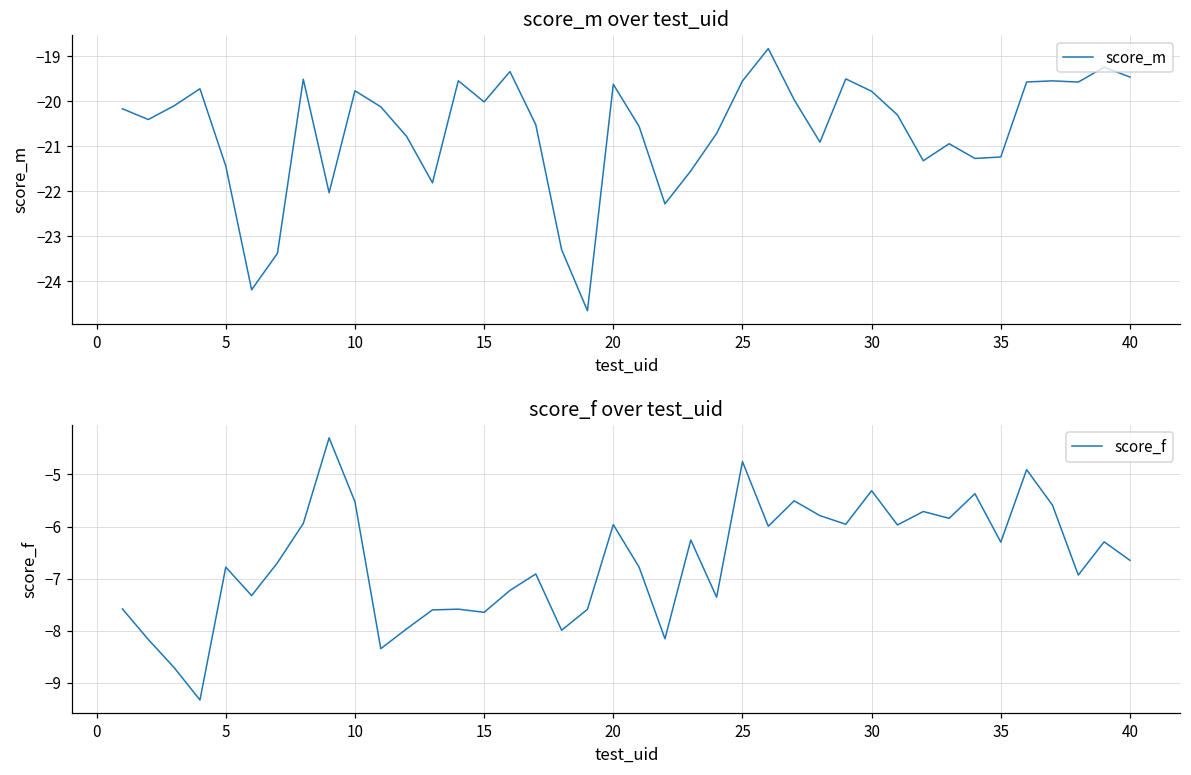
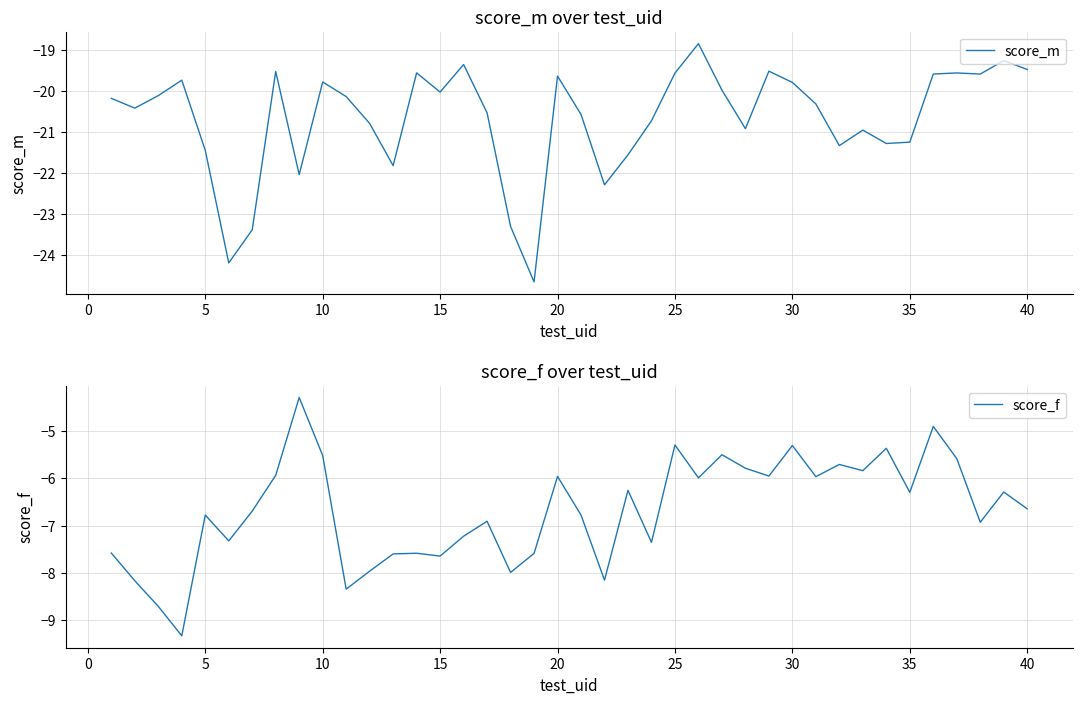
score_f over test_uid, 25: -4.8 -> -5.3
